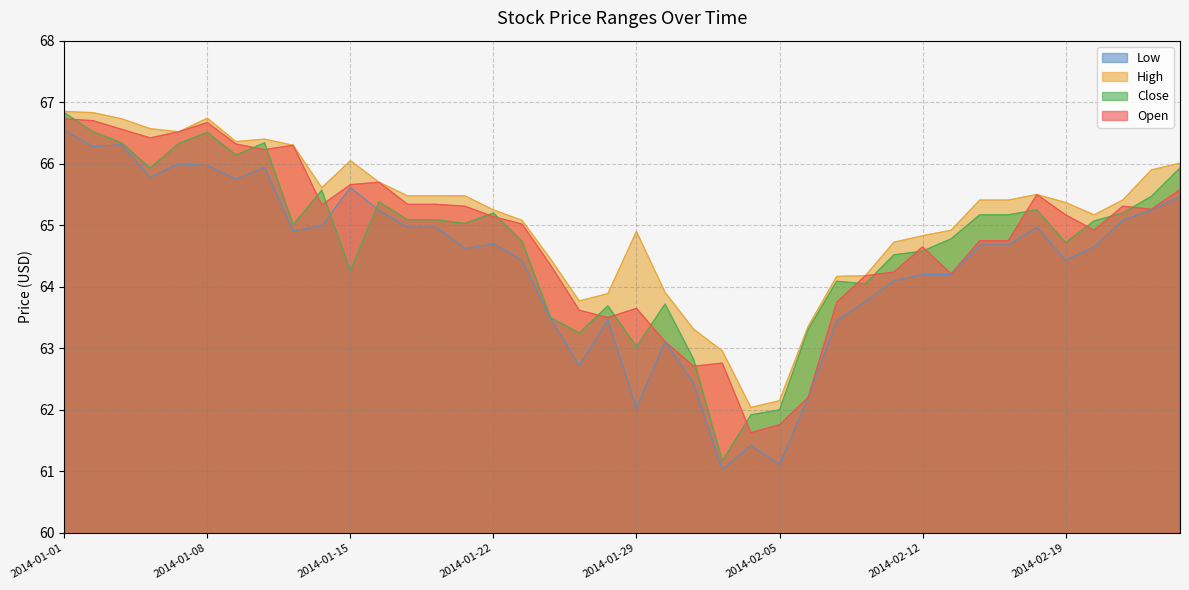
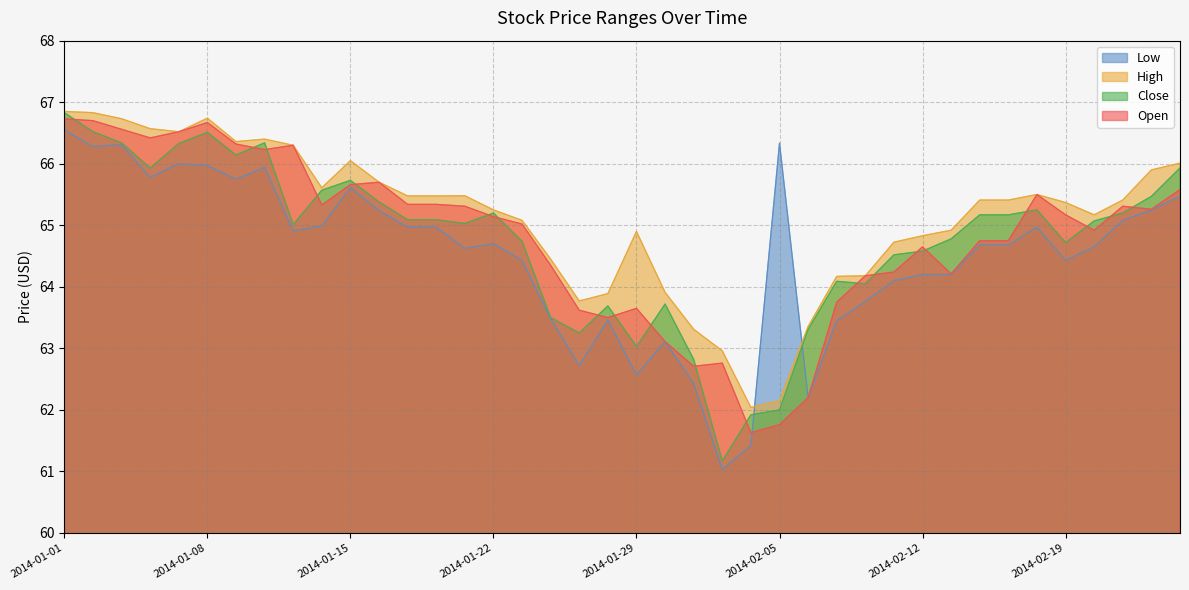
Close, 2014-01-15: 64.3 -> 65.7
Low, 2014-01-29: 62.0 -> 62.6
Low, 2014-02-05: 61.1 -> 66.3
